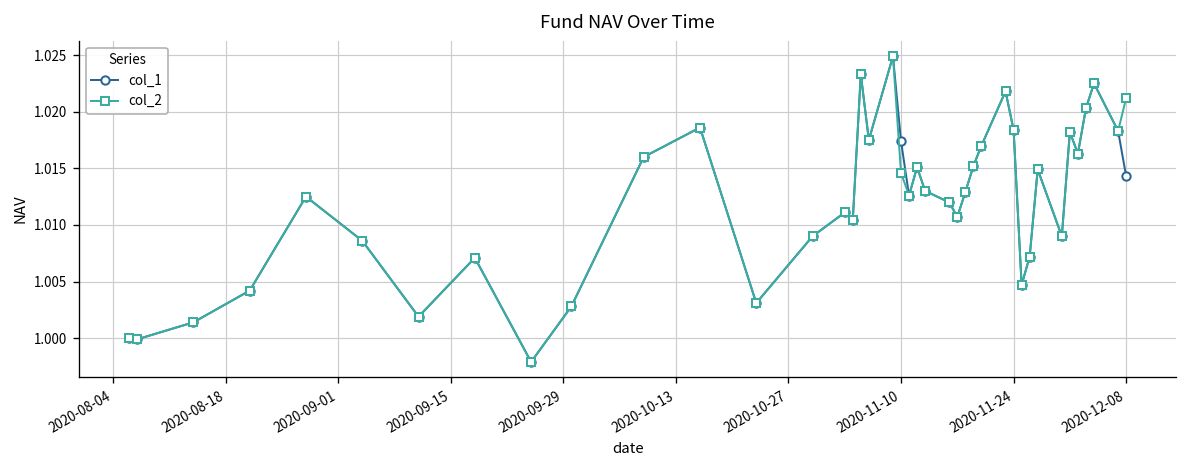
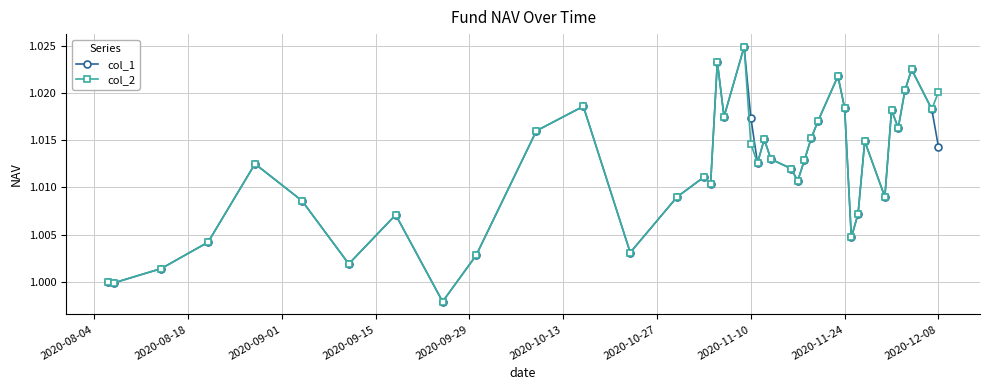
col_2, 2020-12-08: 1.021 -> 1.020
